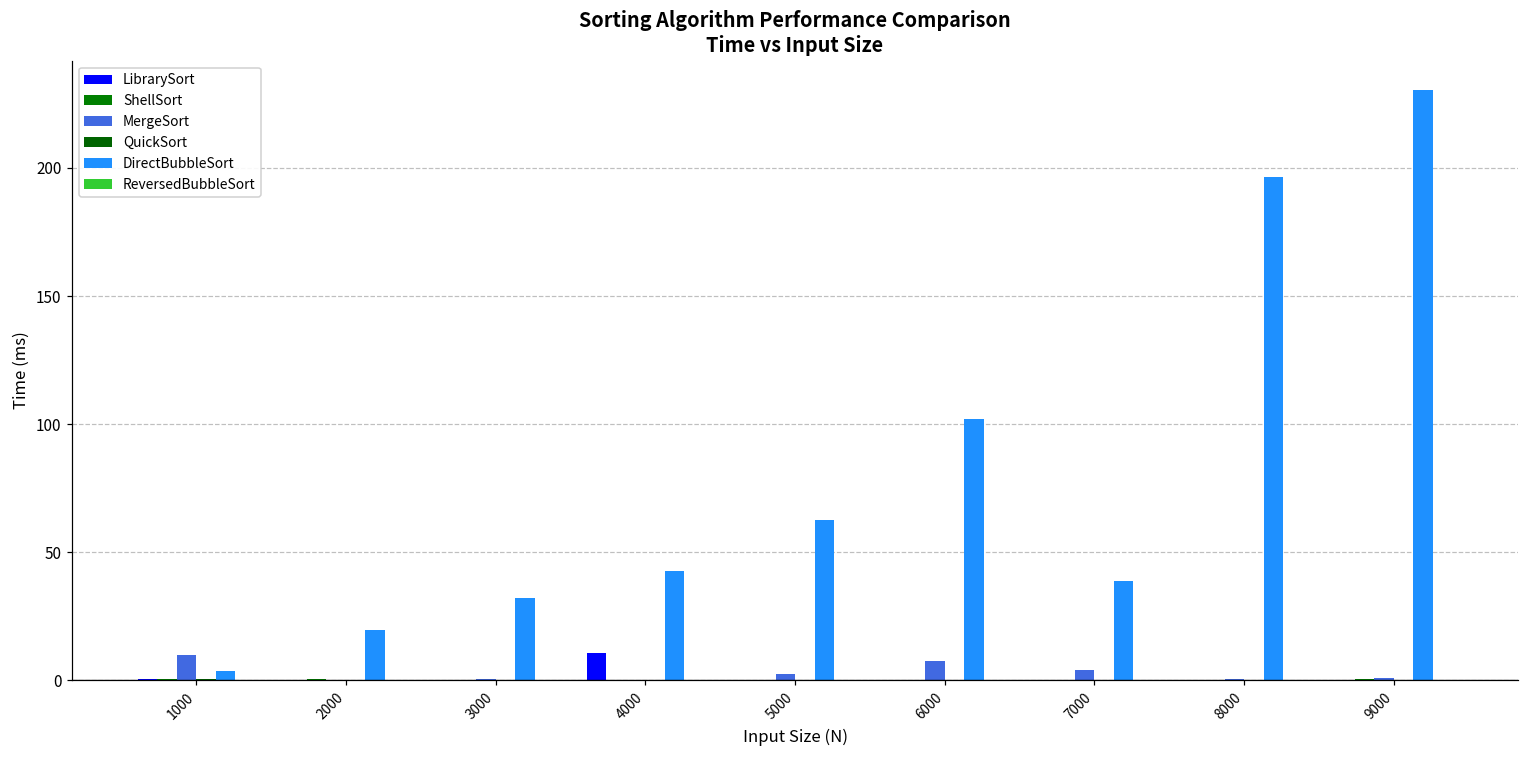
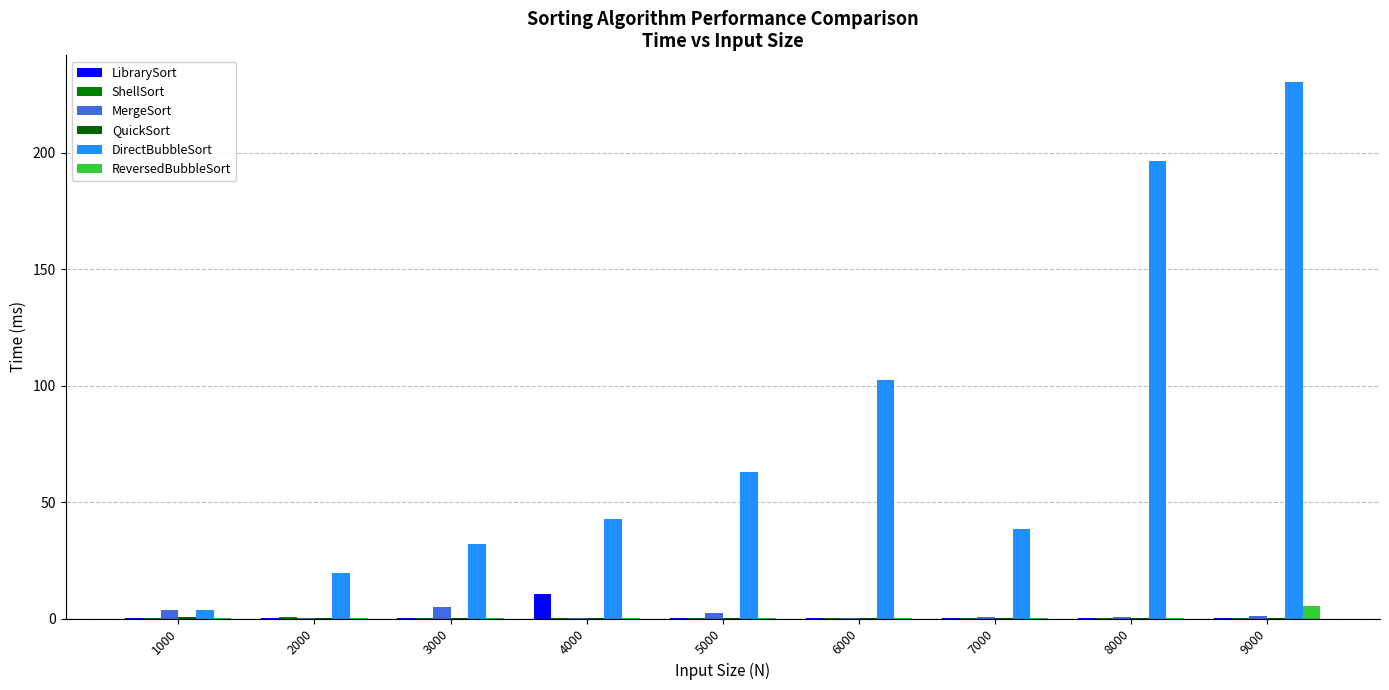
MergeSort, 1000: 10 -> 4
MergeSort, 3000: 0 -> 5
MergeSort, 6000: 7 -> 0
MergeSort, 7000: 4 -> 1
ReversedBubbleSort, 9000: 0 -> 5
